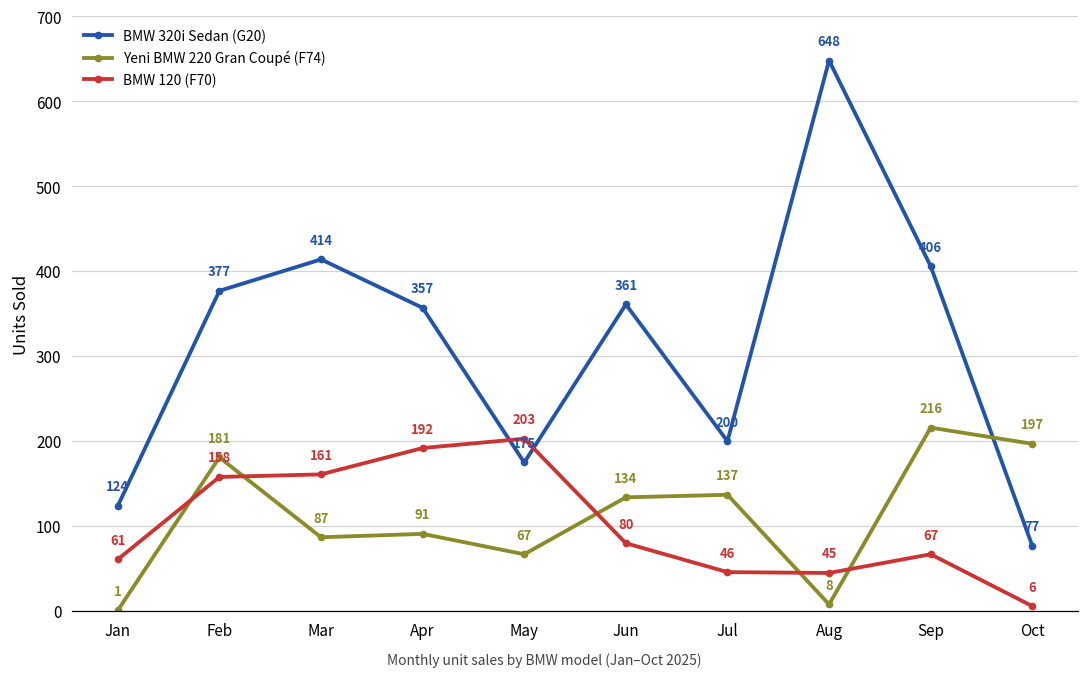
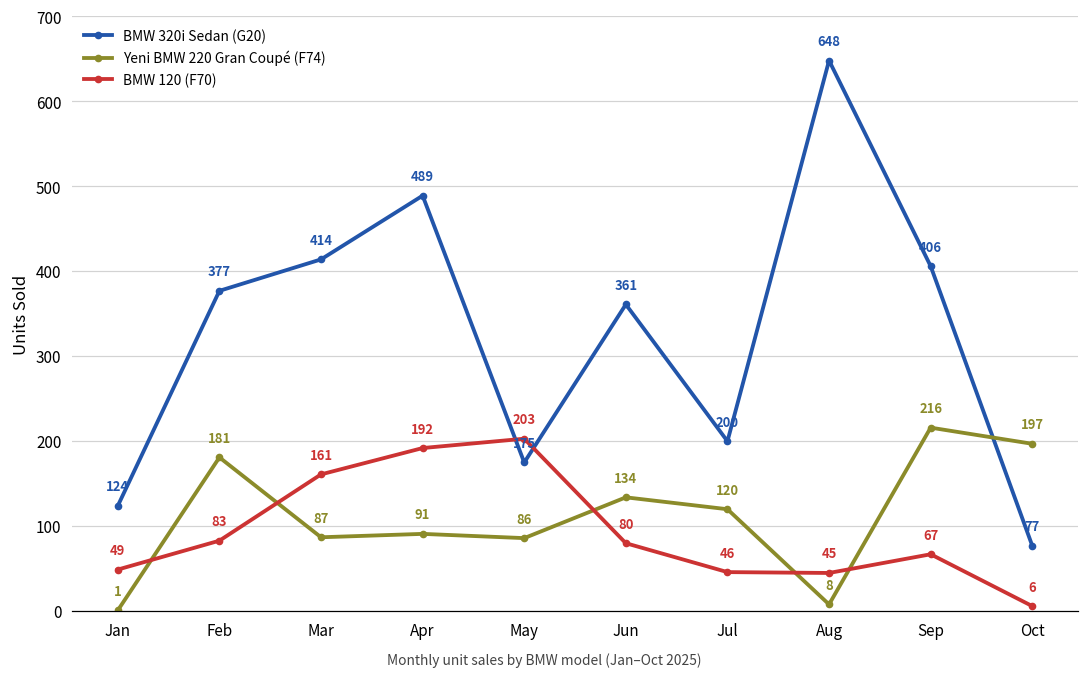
BMW 120 (F70), Jan: 61 -> 49
BMW 120 (F70), Feb: 158 -> 83
BMW 320i Sedan (G20), Apr: 357 -> 489
Yeni BMW 220 Gran Coupé (F74), May: 67 -> 86
Yeni BMW 220 Gran Coupé (F74), Jul: 137 -> 120
